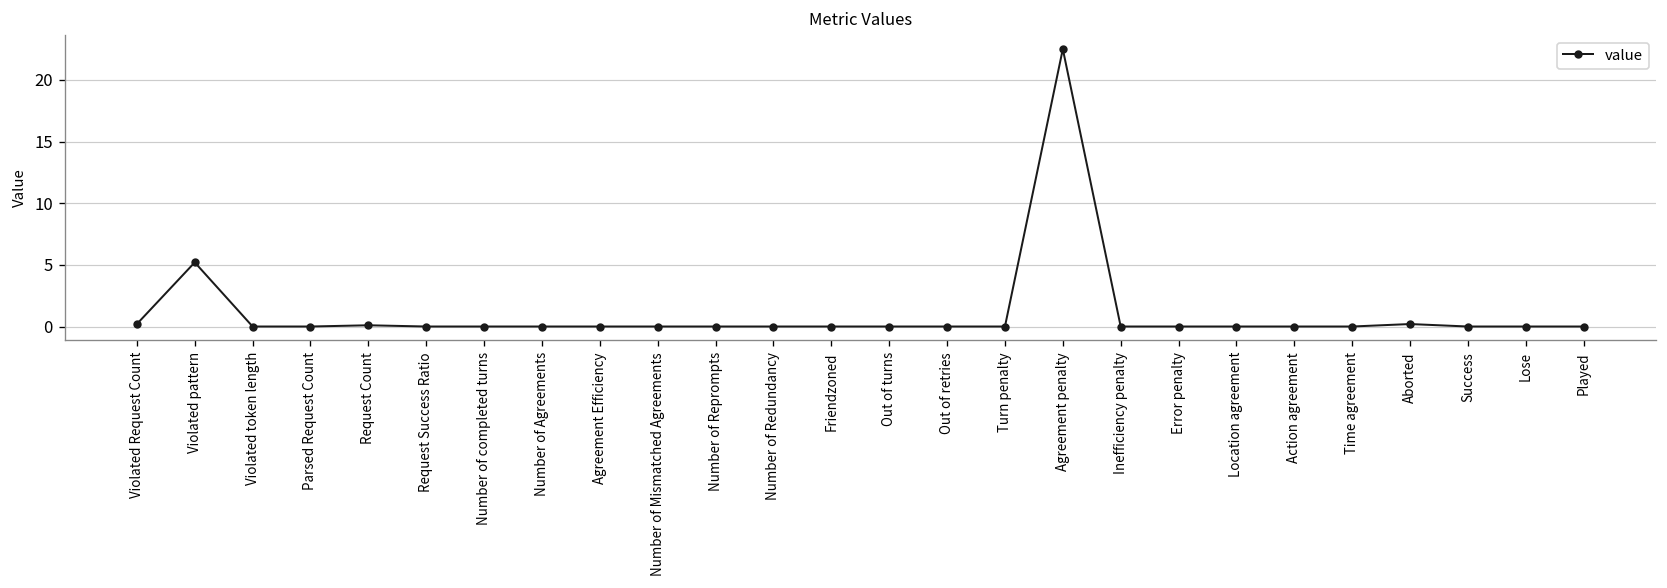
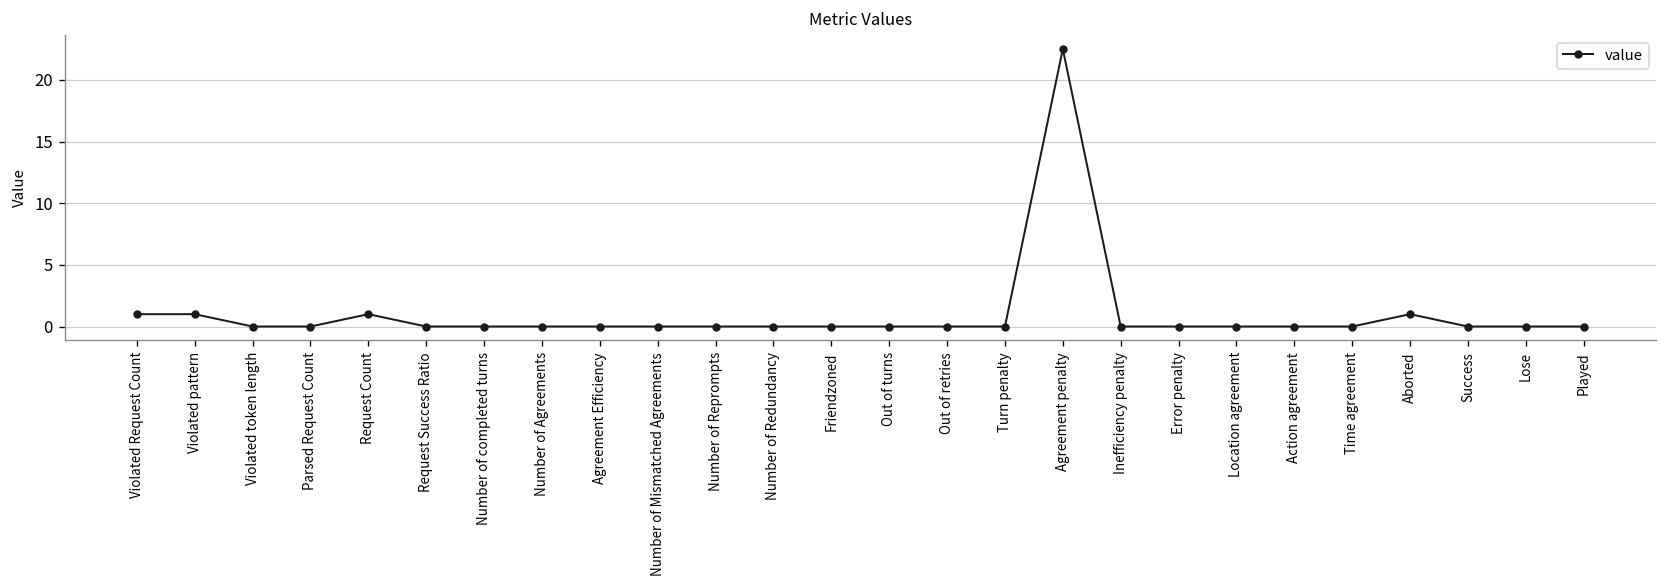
Violated Request Count: 0.2 -> 1.0
Violated pattern: 5.2 -> 1.0
Request Count: 0.1 -> 1.0
Aborted: 0.2 -> 1.0
